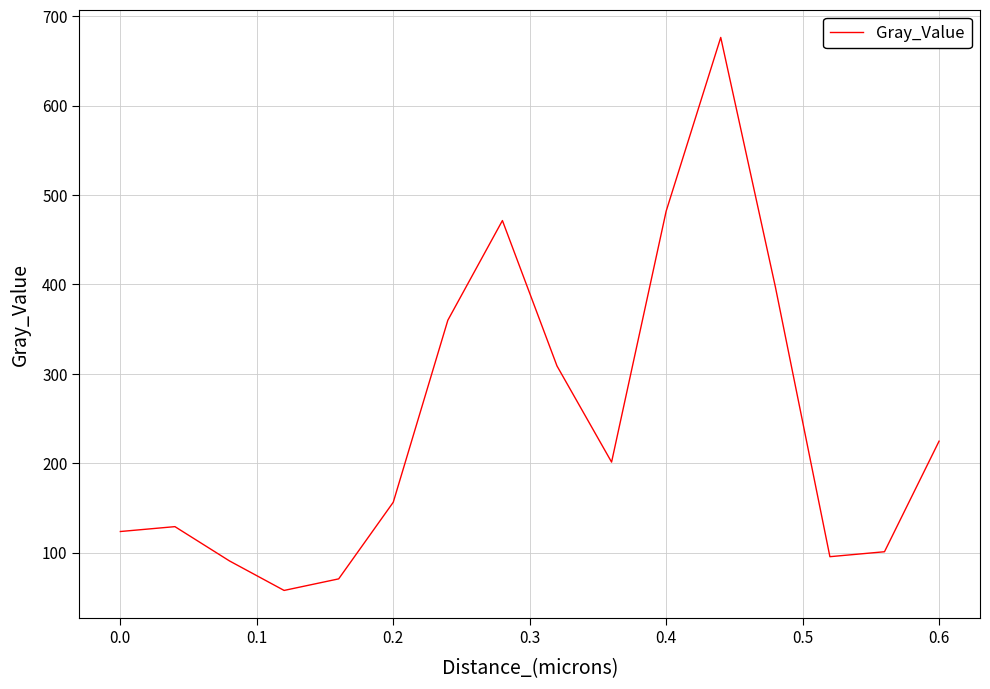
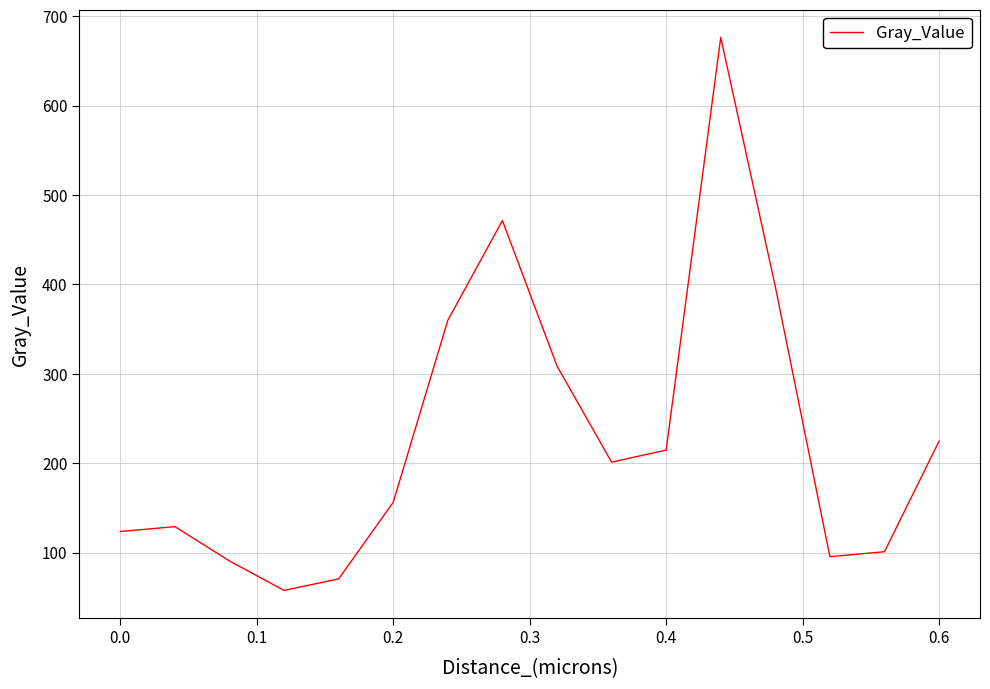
0.4: 480 -> 210
